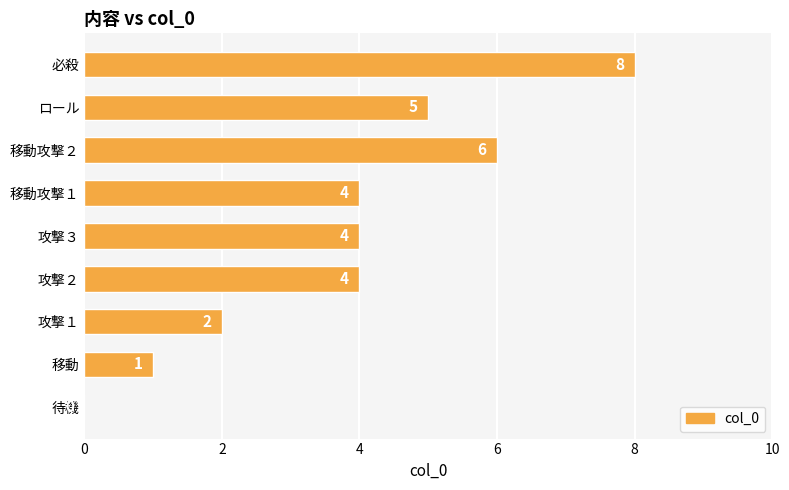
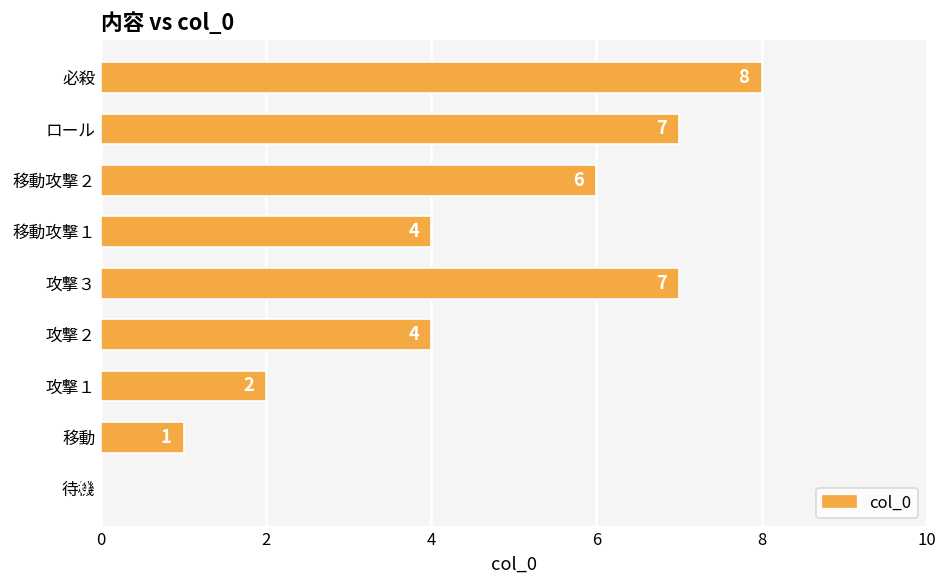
ロール: 5 -> 7
攻撃３: 4 -> 7
